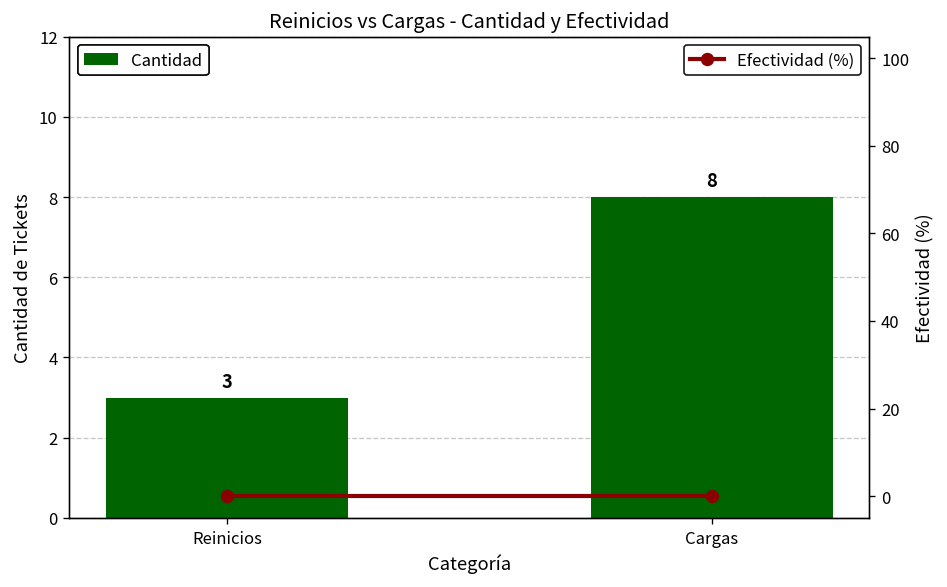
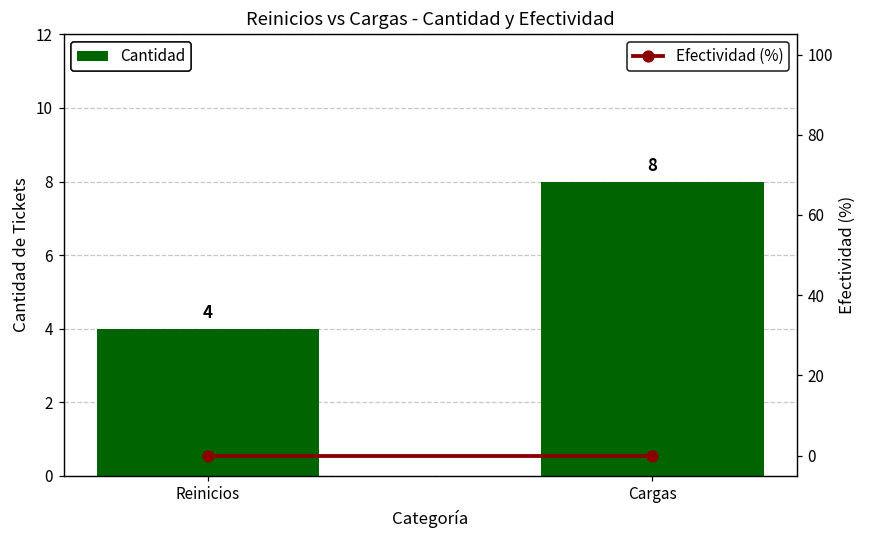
Cantidad, Reinicios: 3 -> 4
